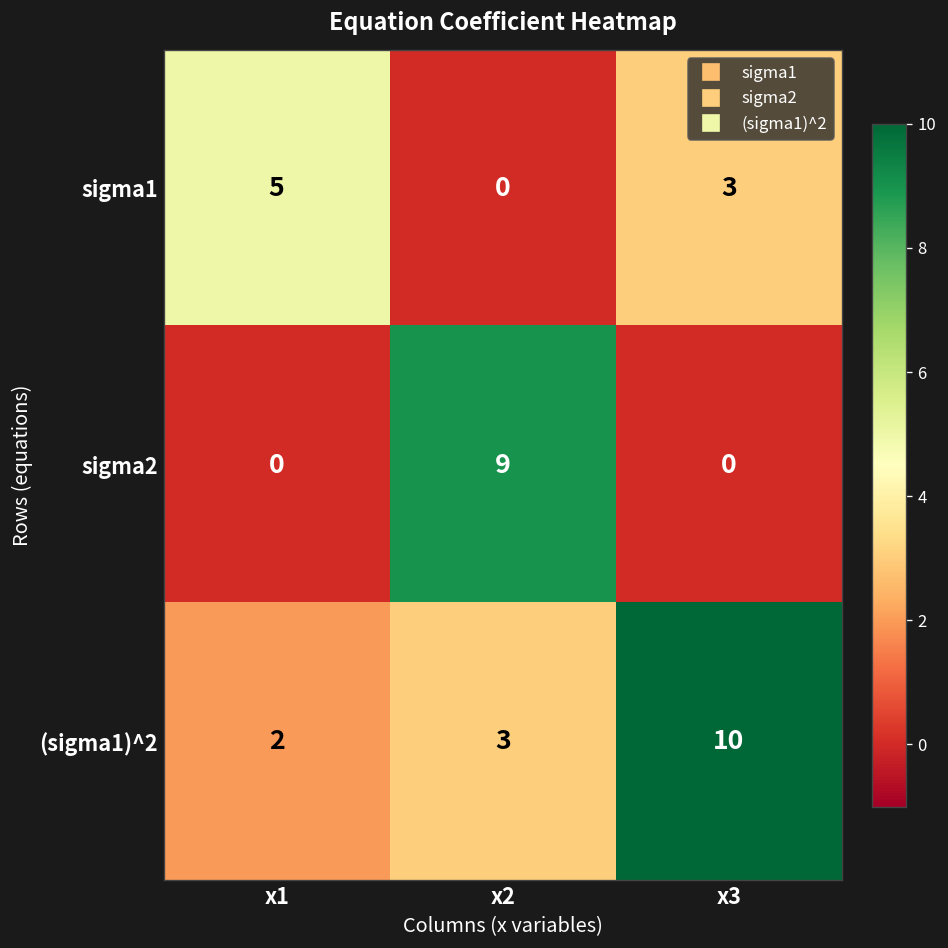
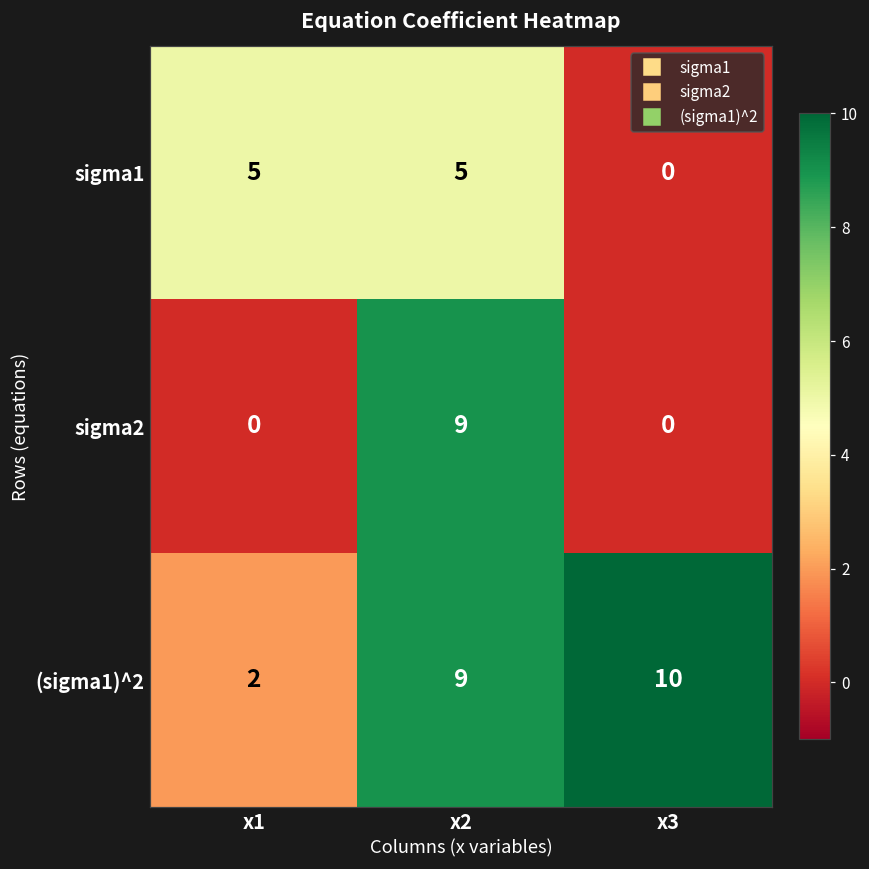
sigma1, x2: 0 -> 5
sigma1, x3: 3 -> 0
(sigma1)^2, x2: 3 -> 9
